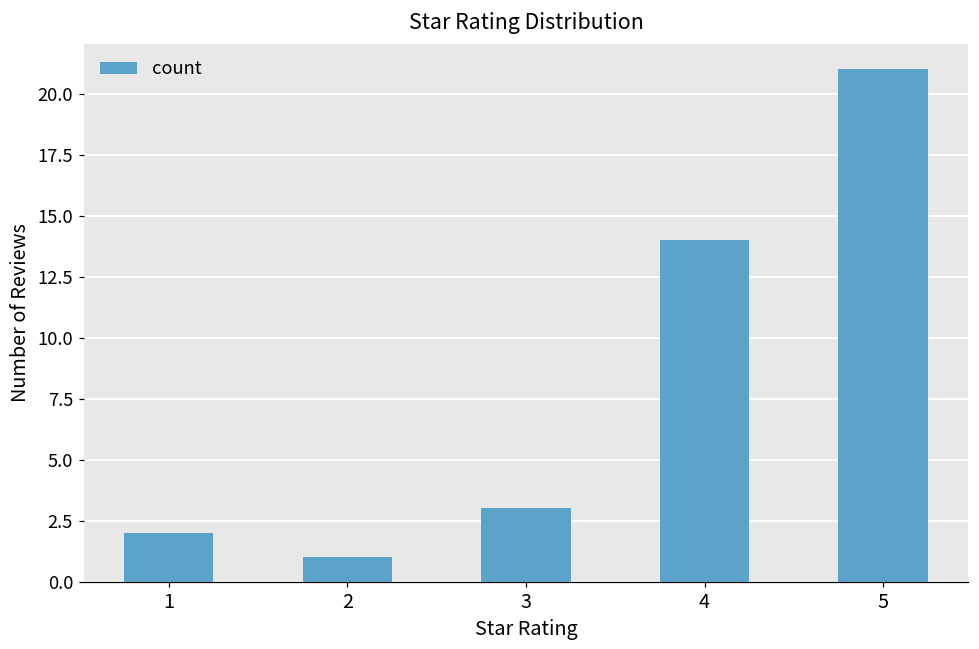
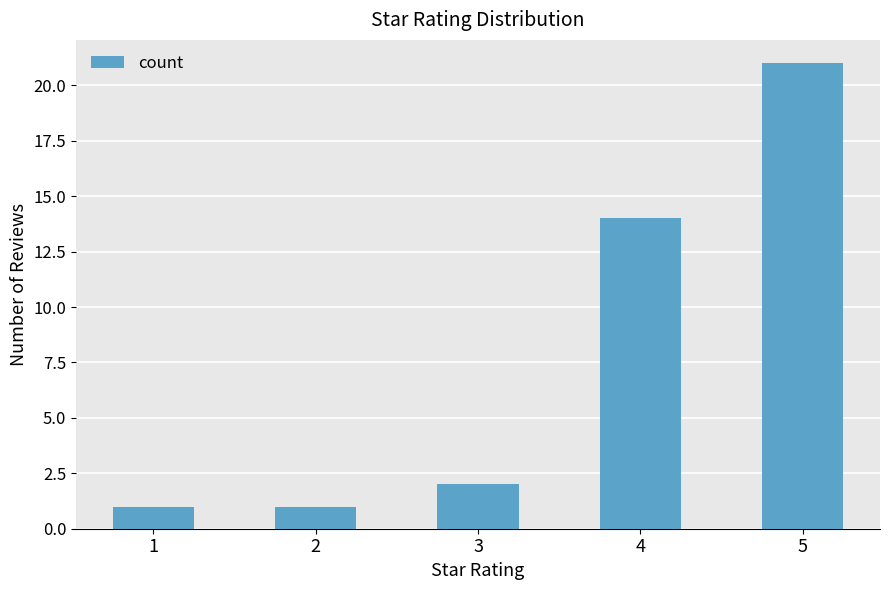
1: 2 -> 1
3: 3 -> 2
